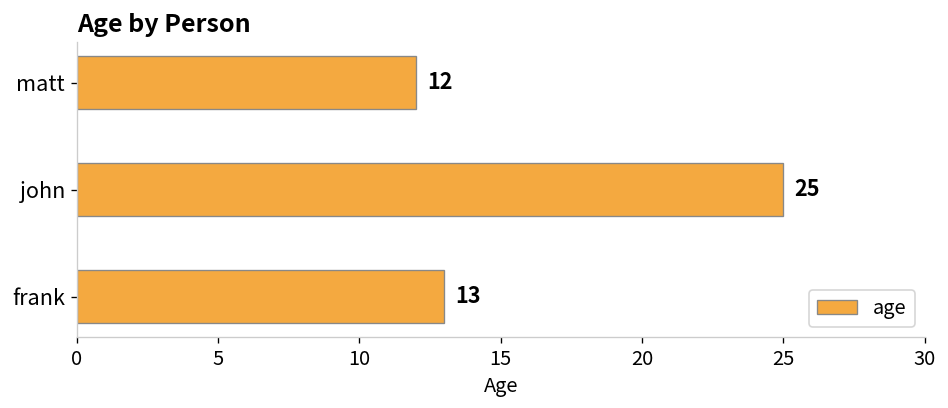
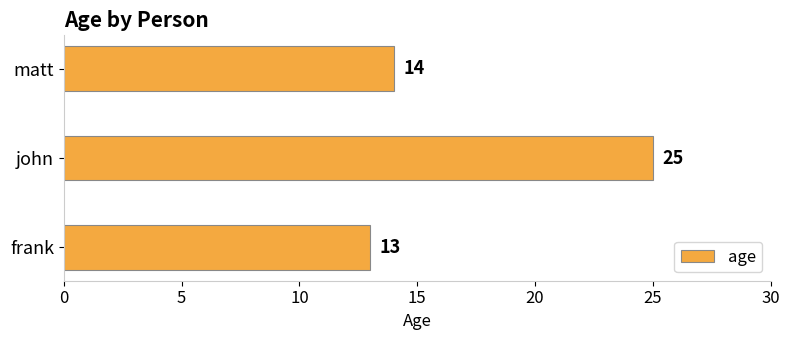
matt: 12 -> 14
